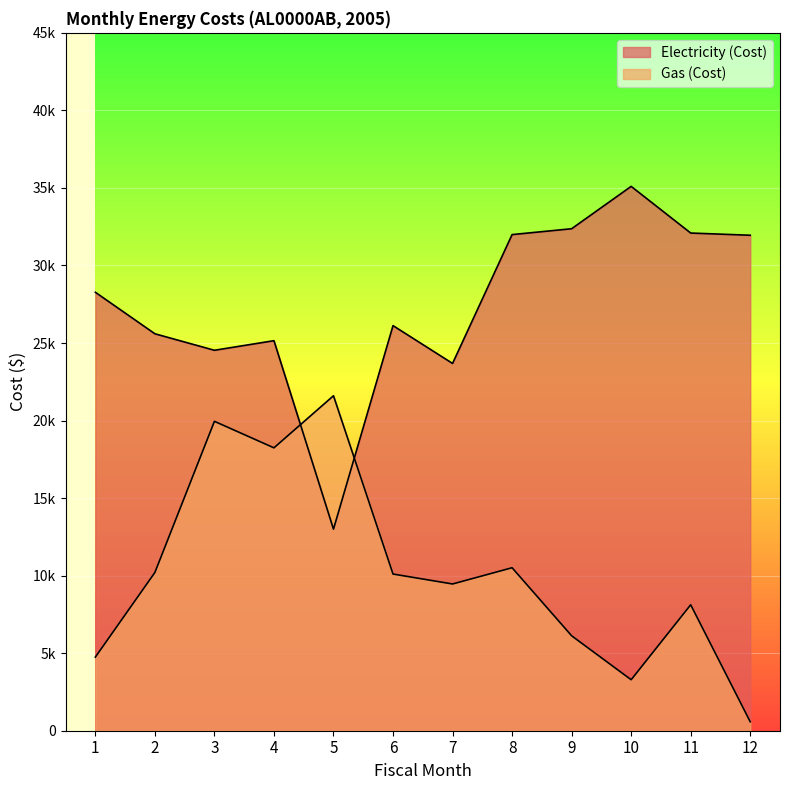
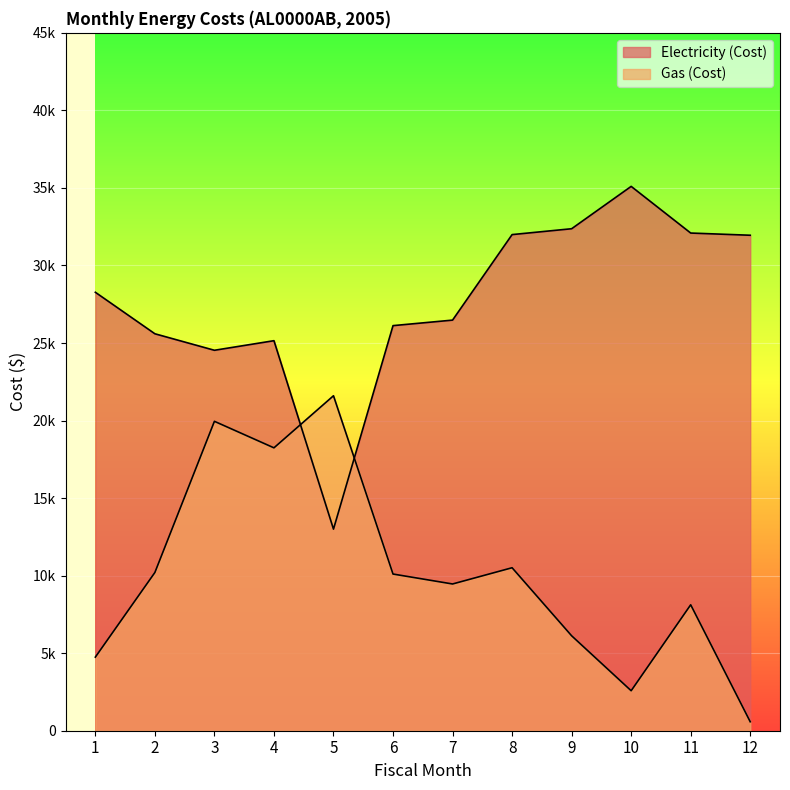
Electricity (Cost), 7: 23700 -> 26500
Gas (Cost), 10: 3300 -> 2600
